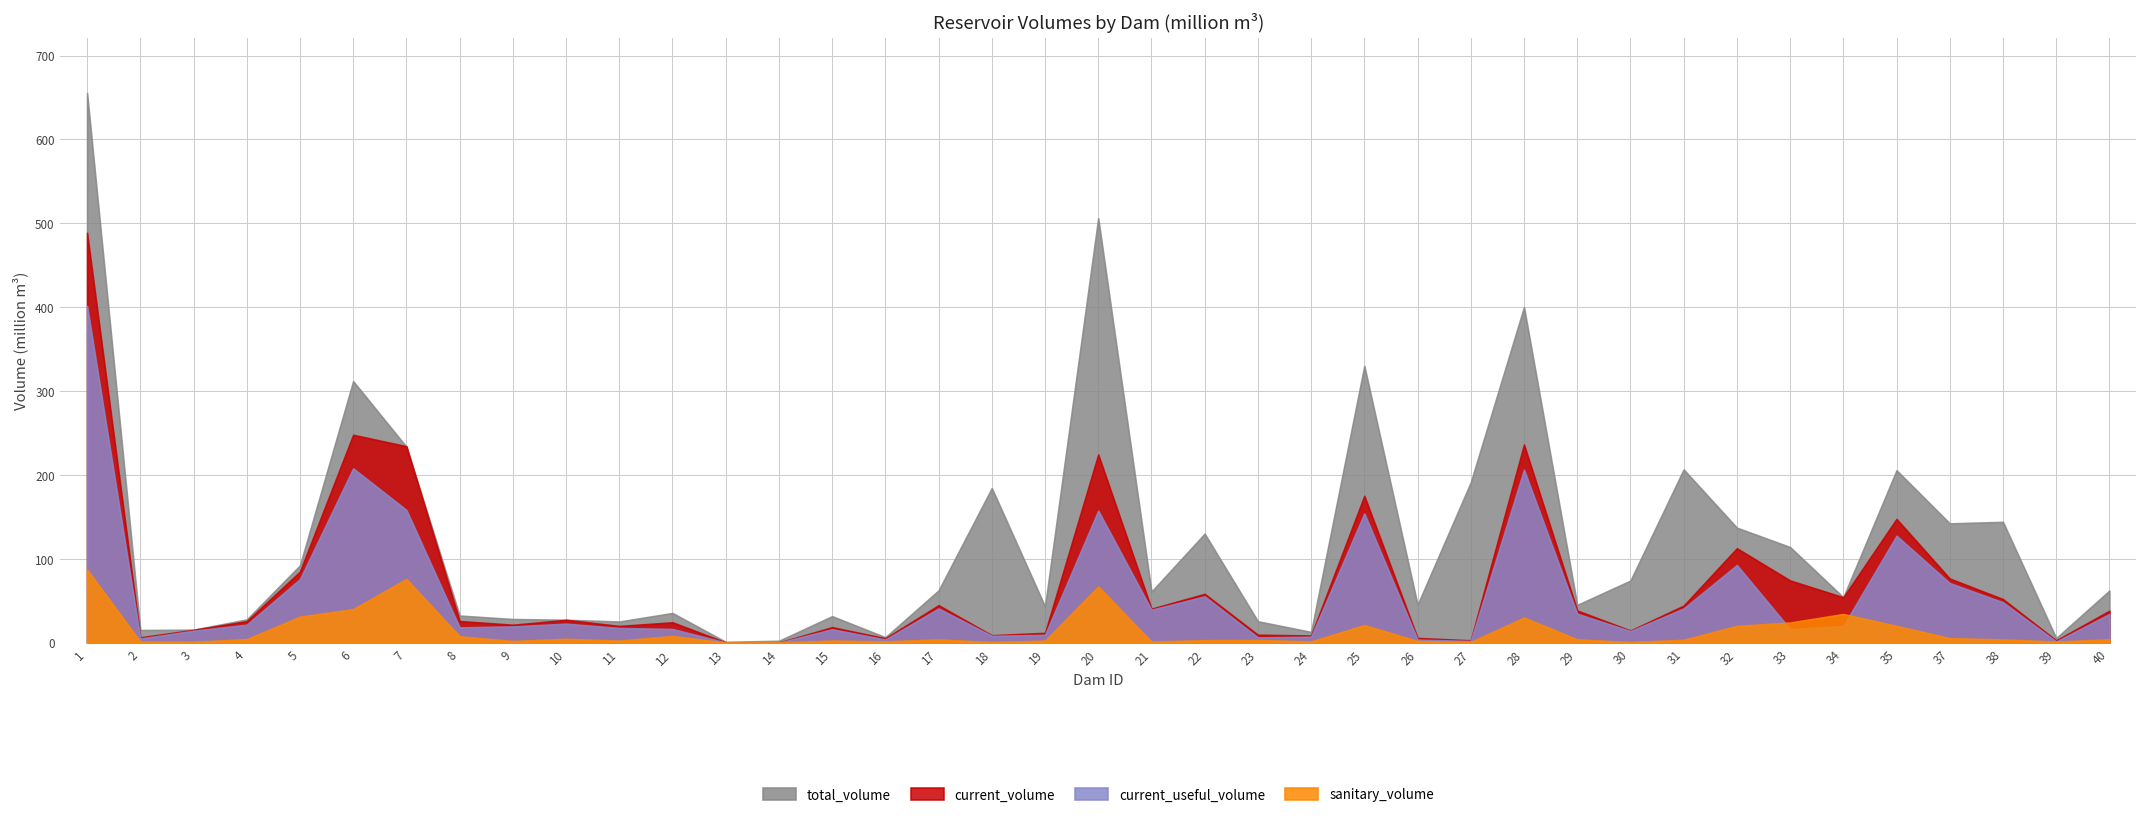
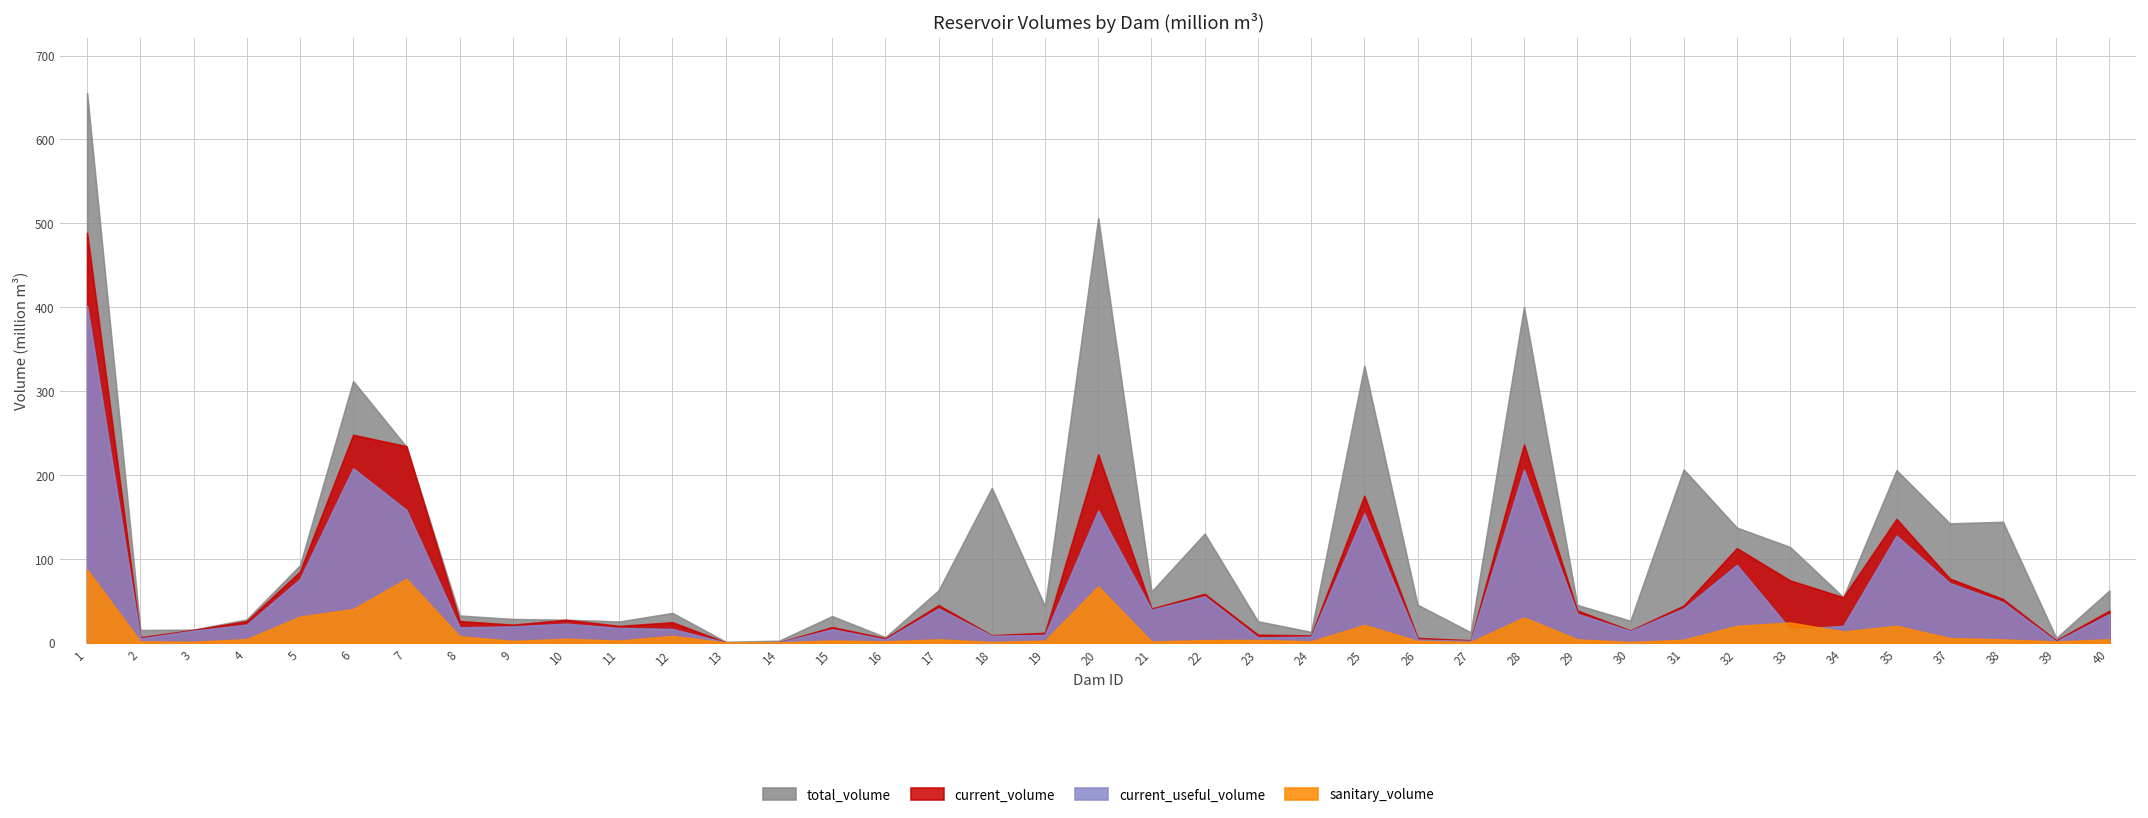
total_volume, 27: 190 -> 10
total_volume, 30: 70 -> 30
sanitary_volume, 34: 30 -> 10
